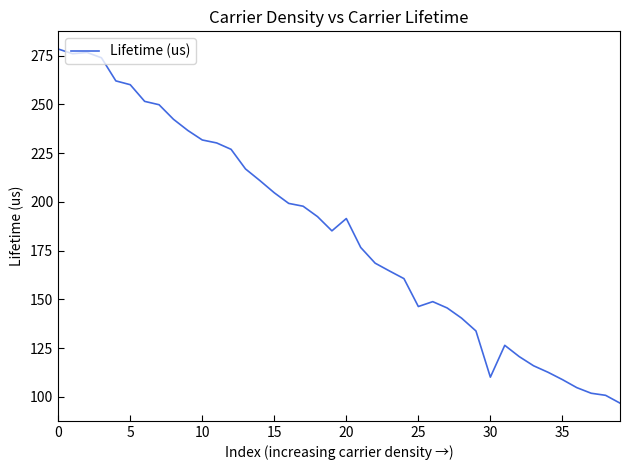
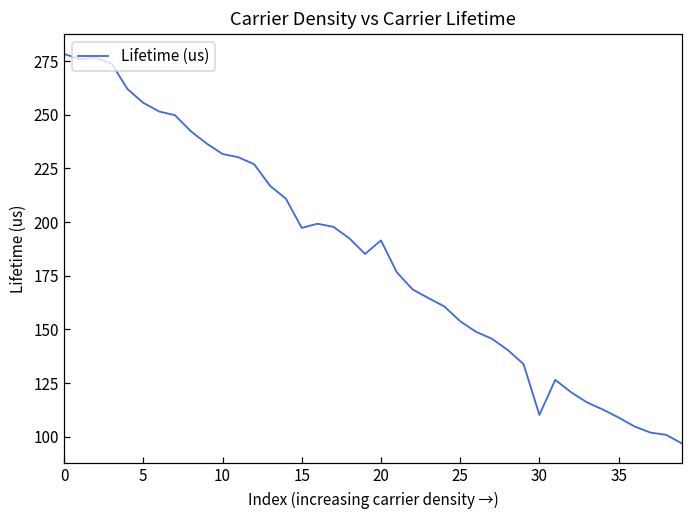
5: 260 -> 256
15: 205 -> 197
25: 146 -> 154
